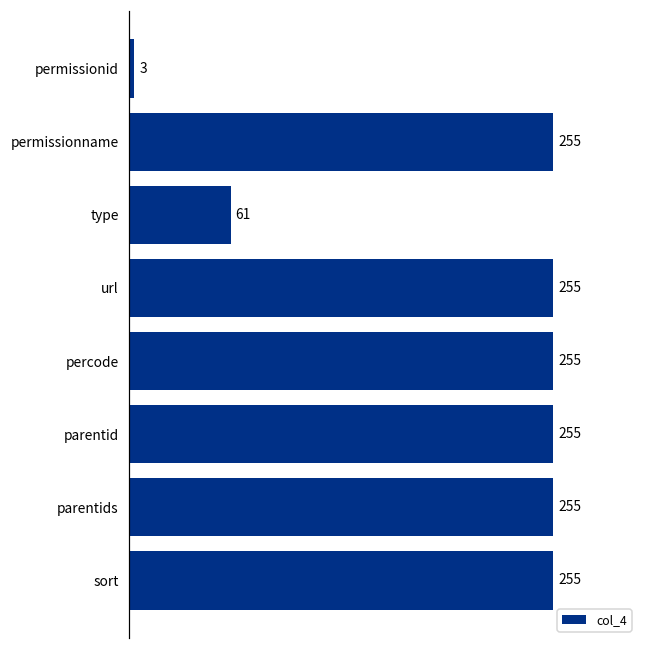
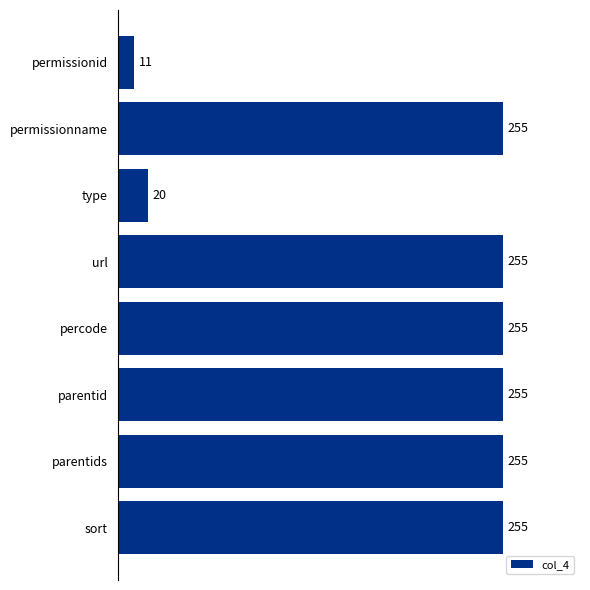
permissionid: 3 -> 11
type: 61 -> 20
